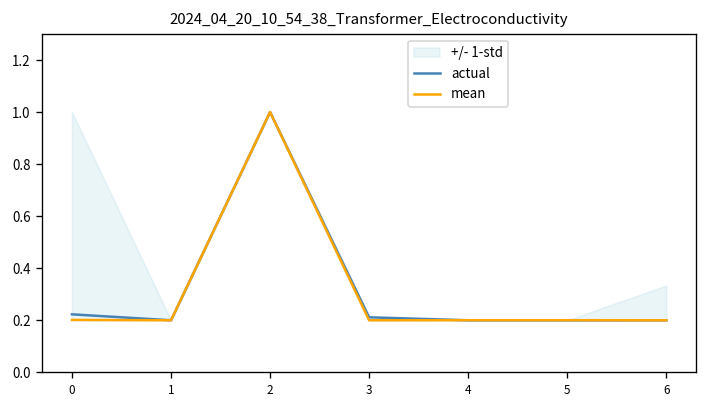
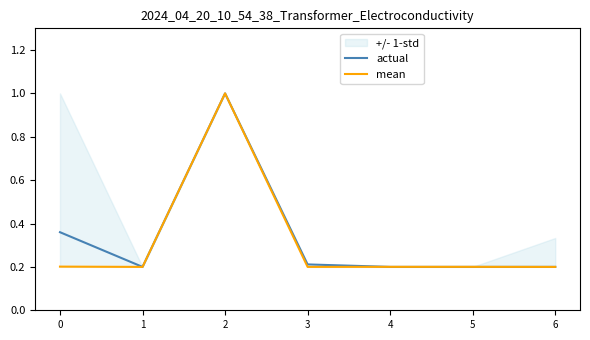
actual, 0: 0.22 -> 0.36
